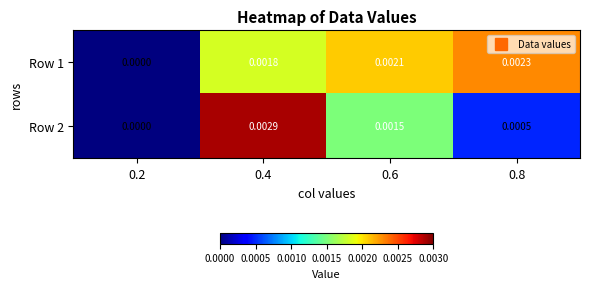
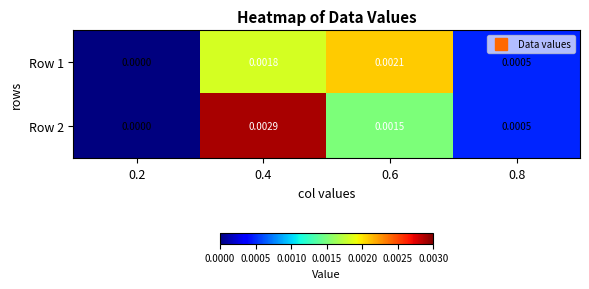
Row 1, 0.8: 0.0023 -> 0.0005
